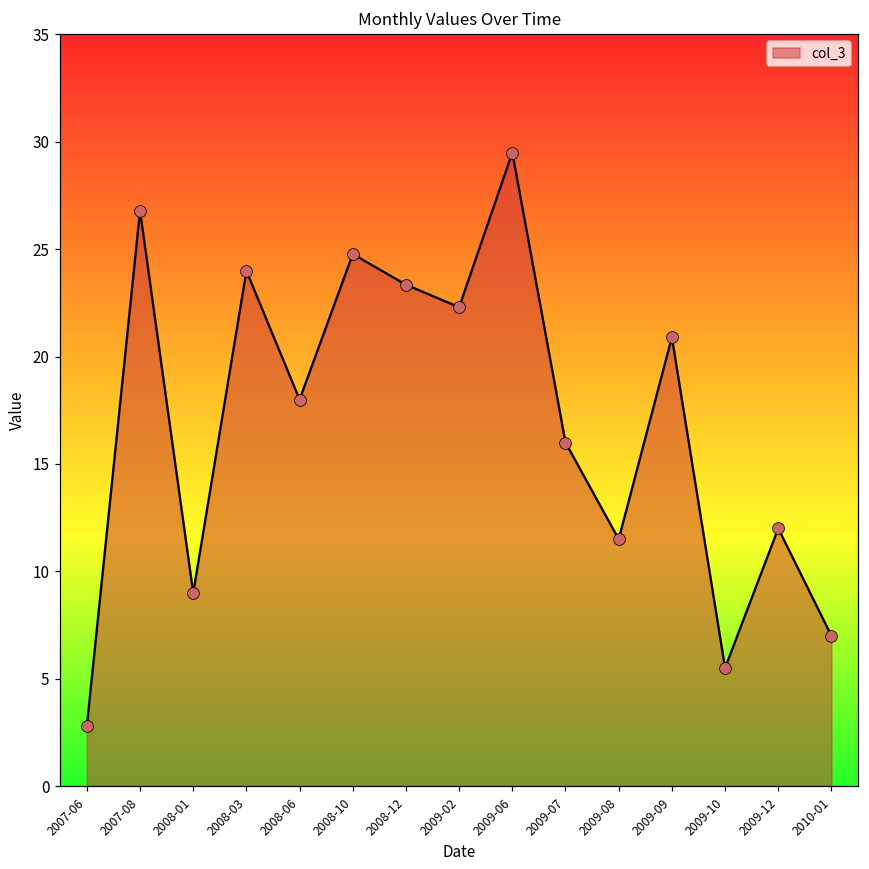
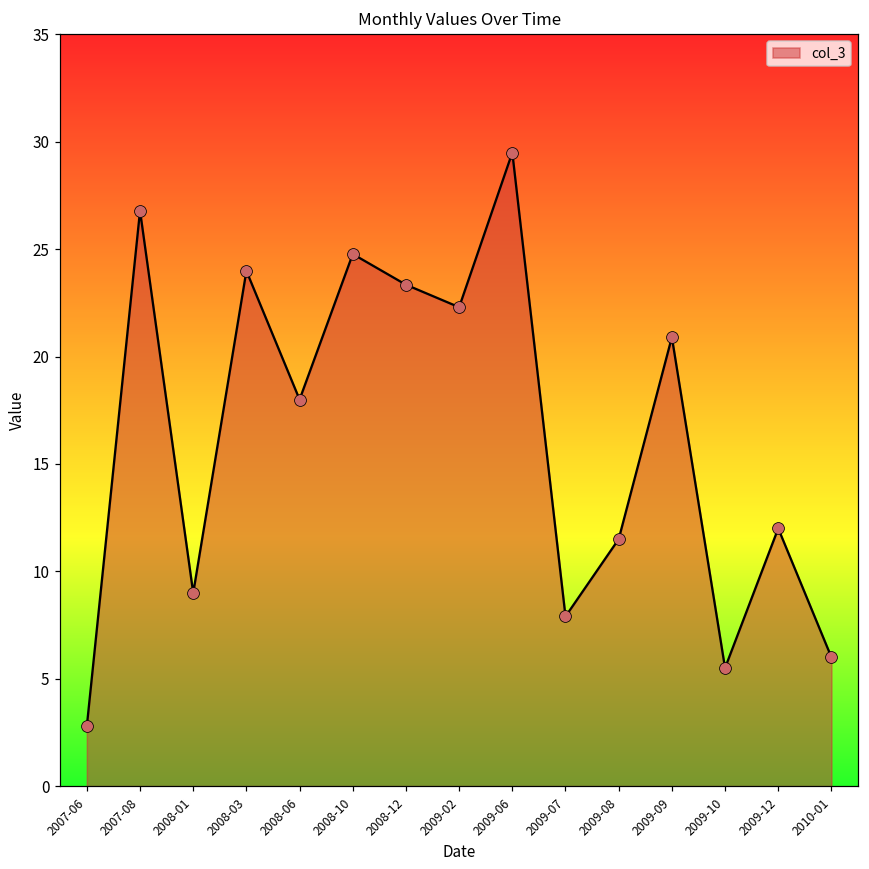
2009-07: 16.0 -> 7.9
2010-01: 7 -> 6
